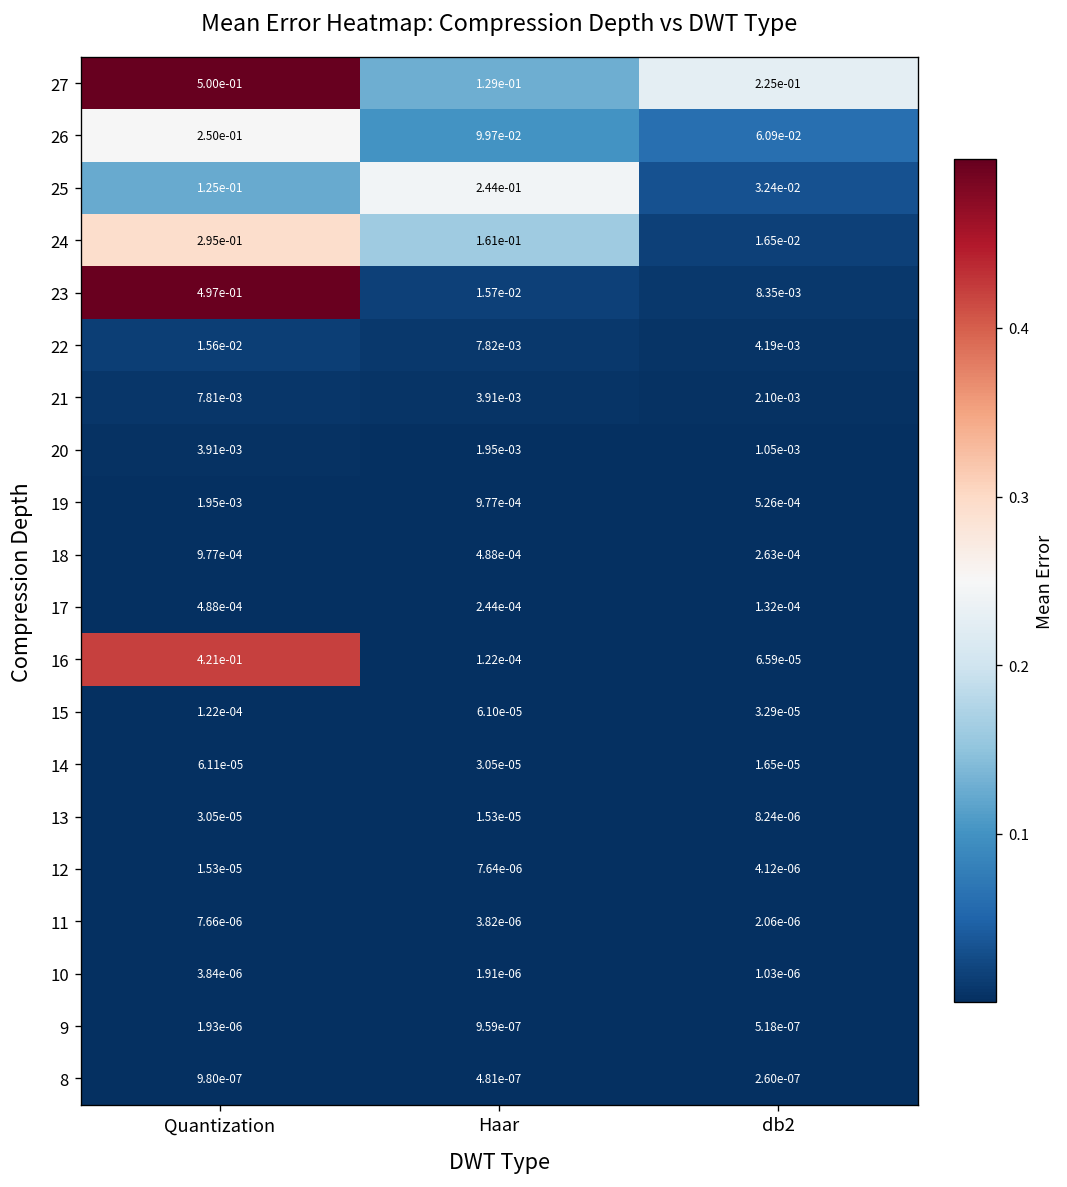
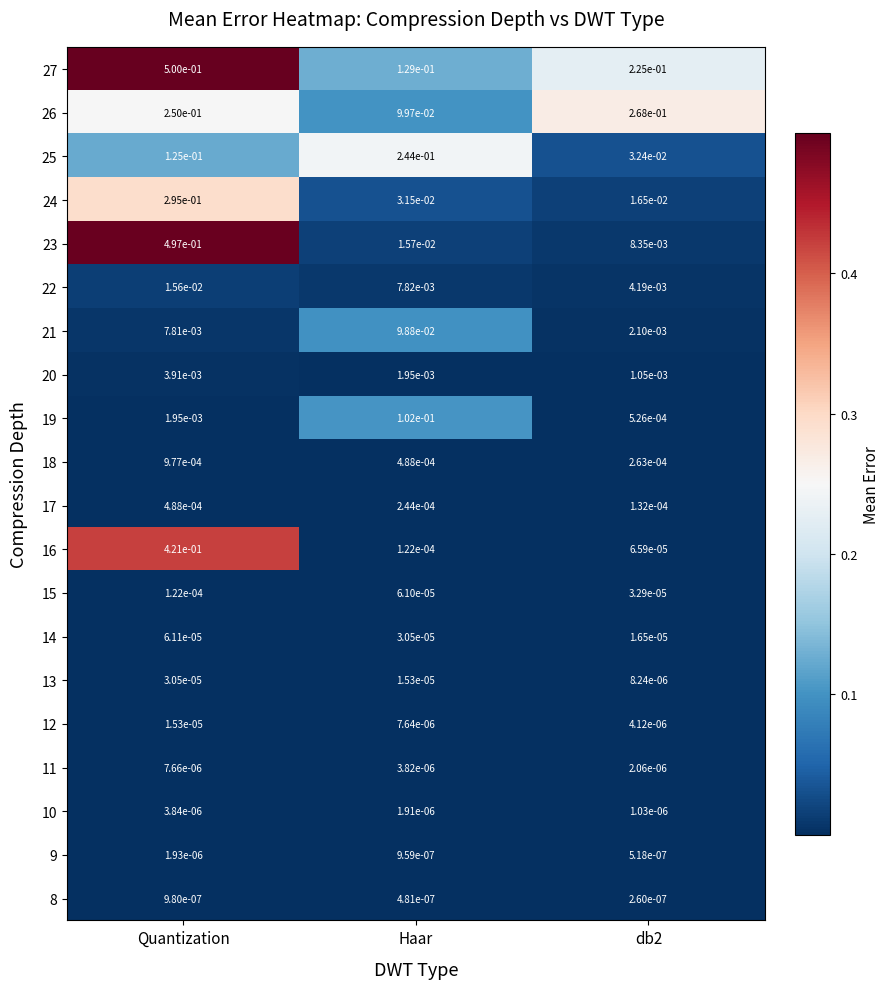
26, db2: 6.09e-02 -> 2.68e-01
24, Haar: 1.61e-01 -> 3.15e-02
21, Haar: 3.91e-03 -> 9.88e-02
19, Haar: 9.77e-04 -> 1.02e-01
